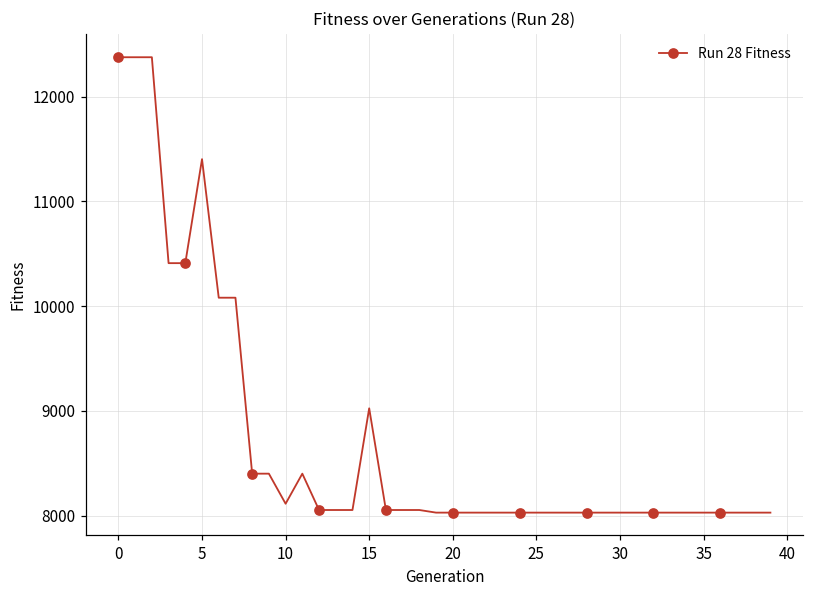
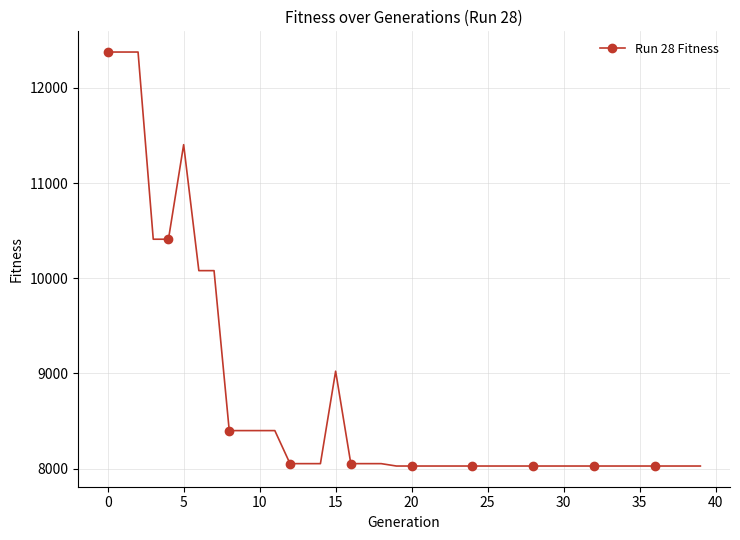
10: 8100 -> 8400
